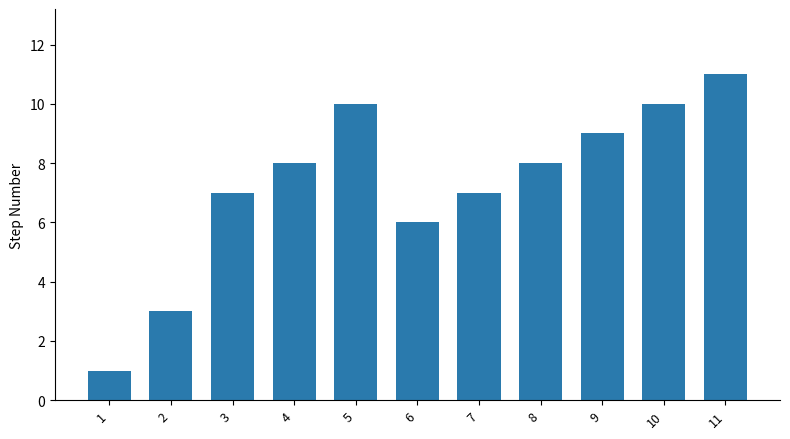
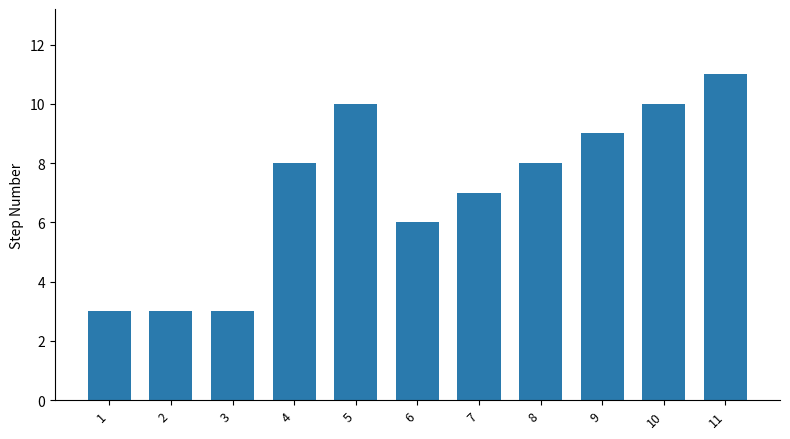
1: 1 -> 3
3: 7 -> 3
